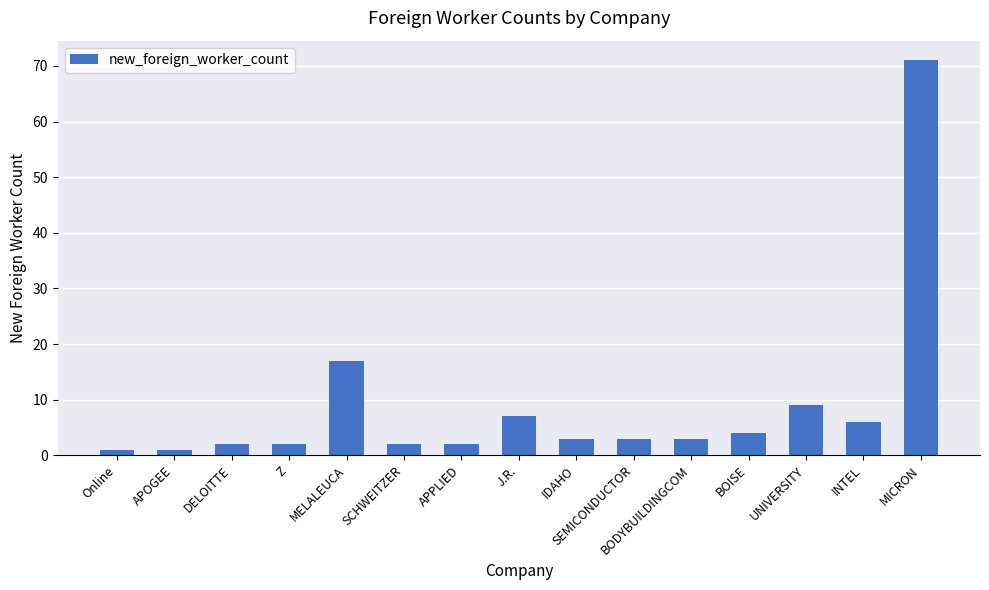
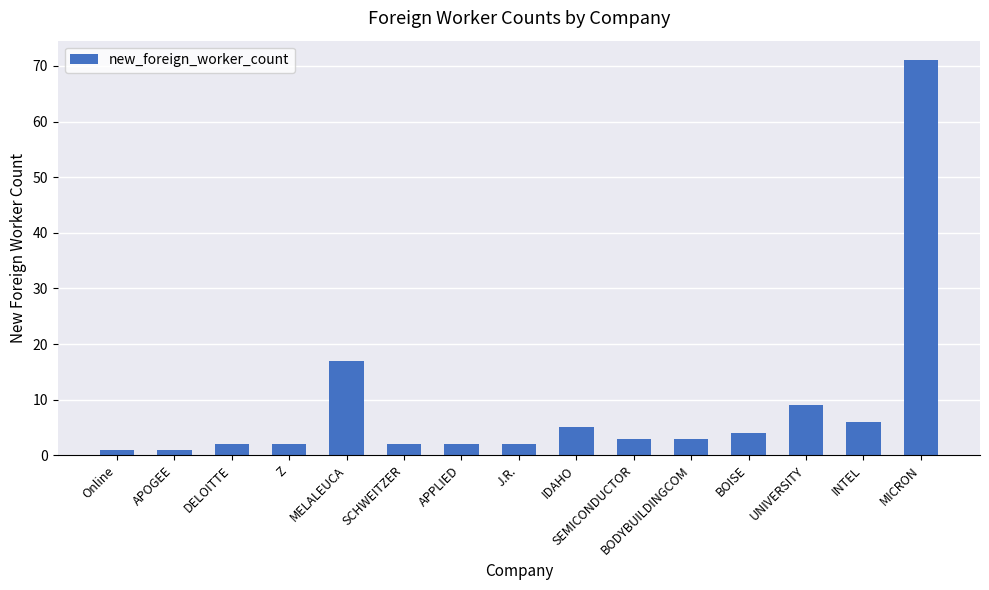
J.R.: 7 -> 2
IDAHO: 3 -> 5
